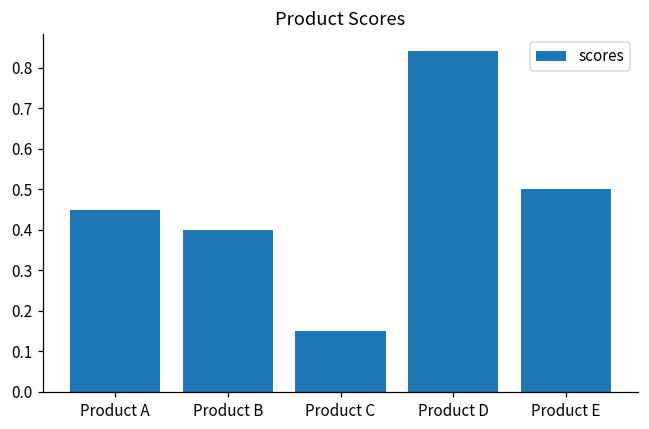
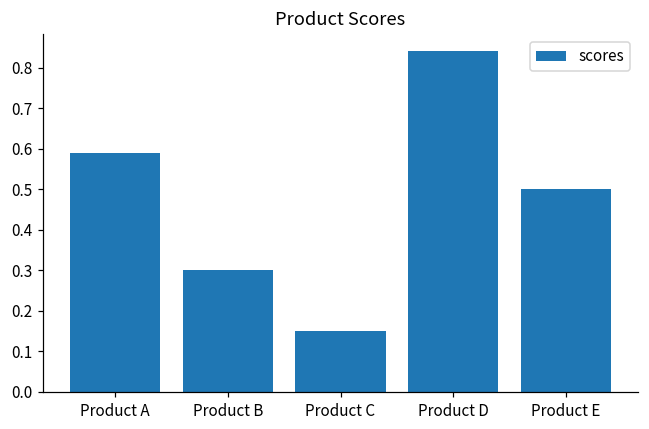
Product A: 0.45 -> 0.59
Product B: 0.4 -> 0.3
